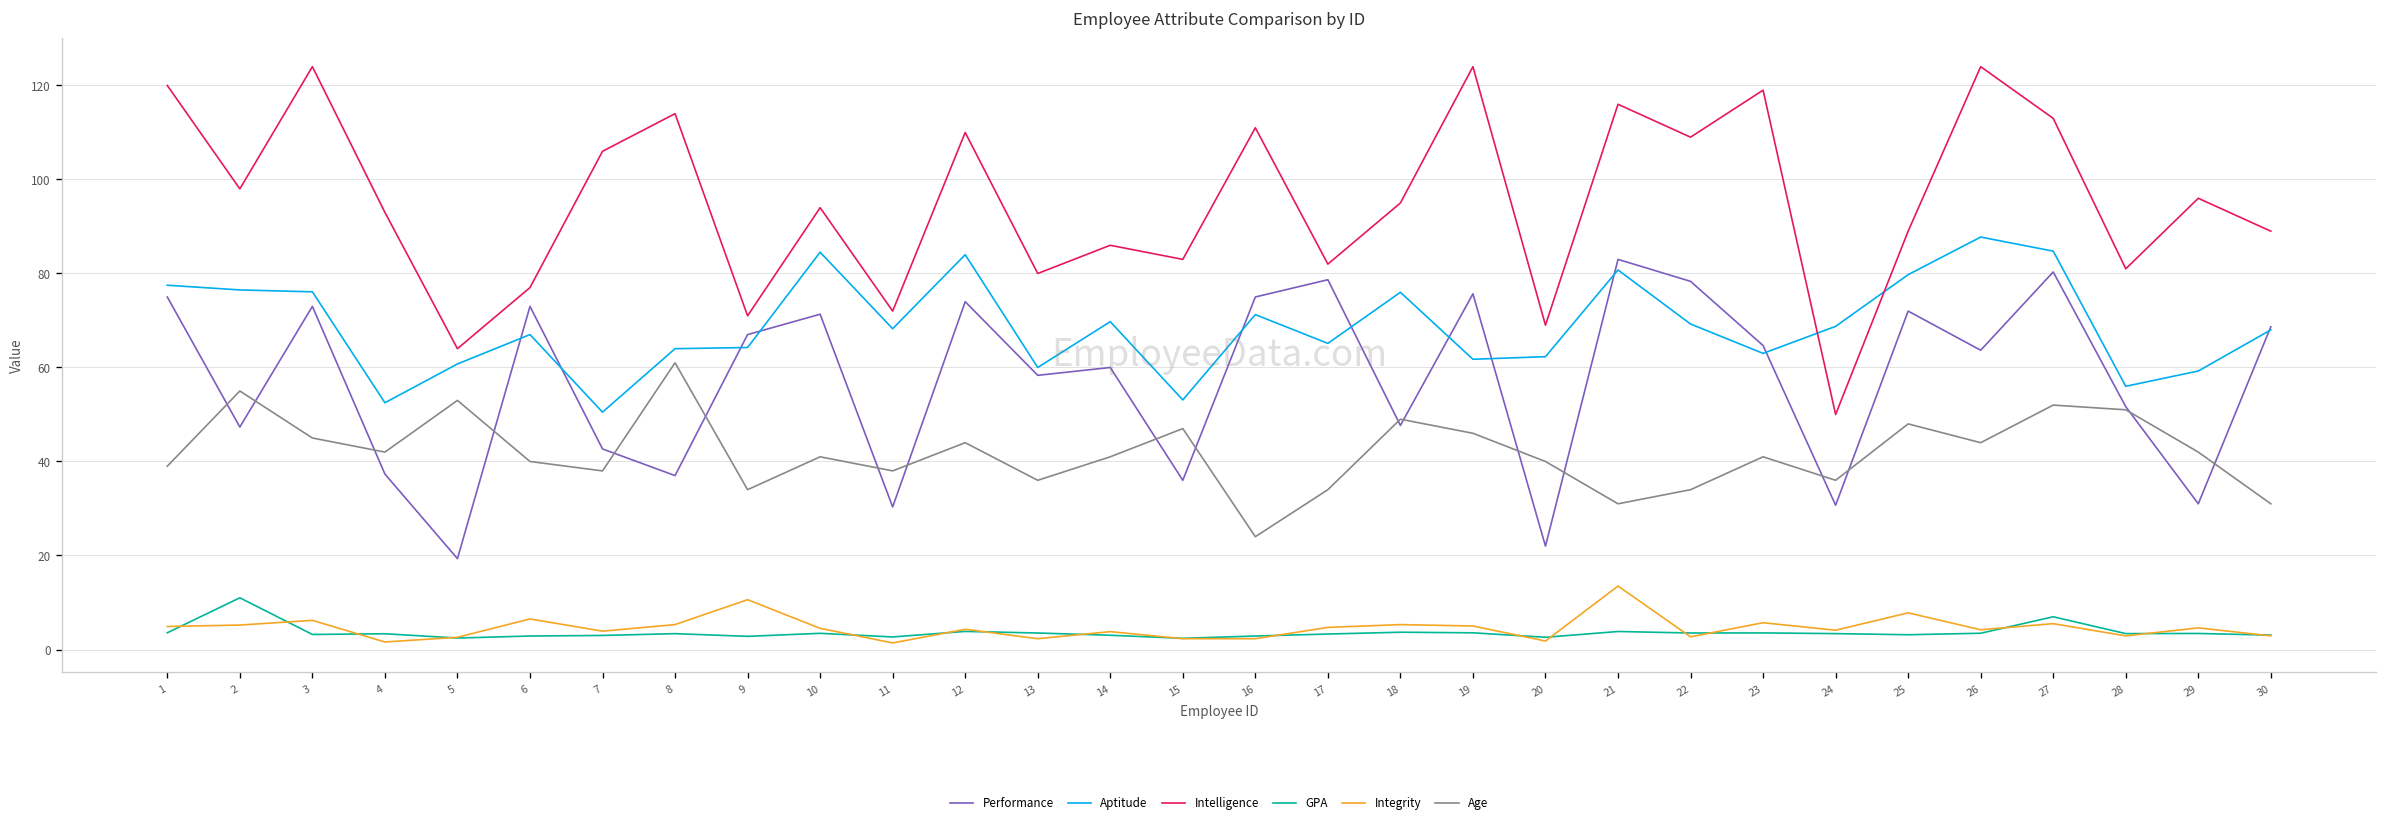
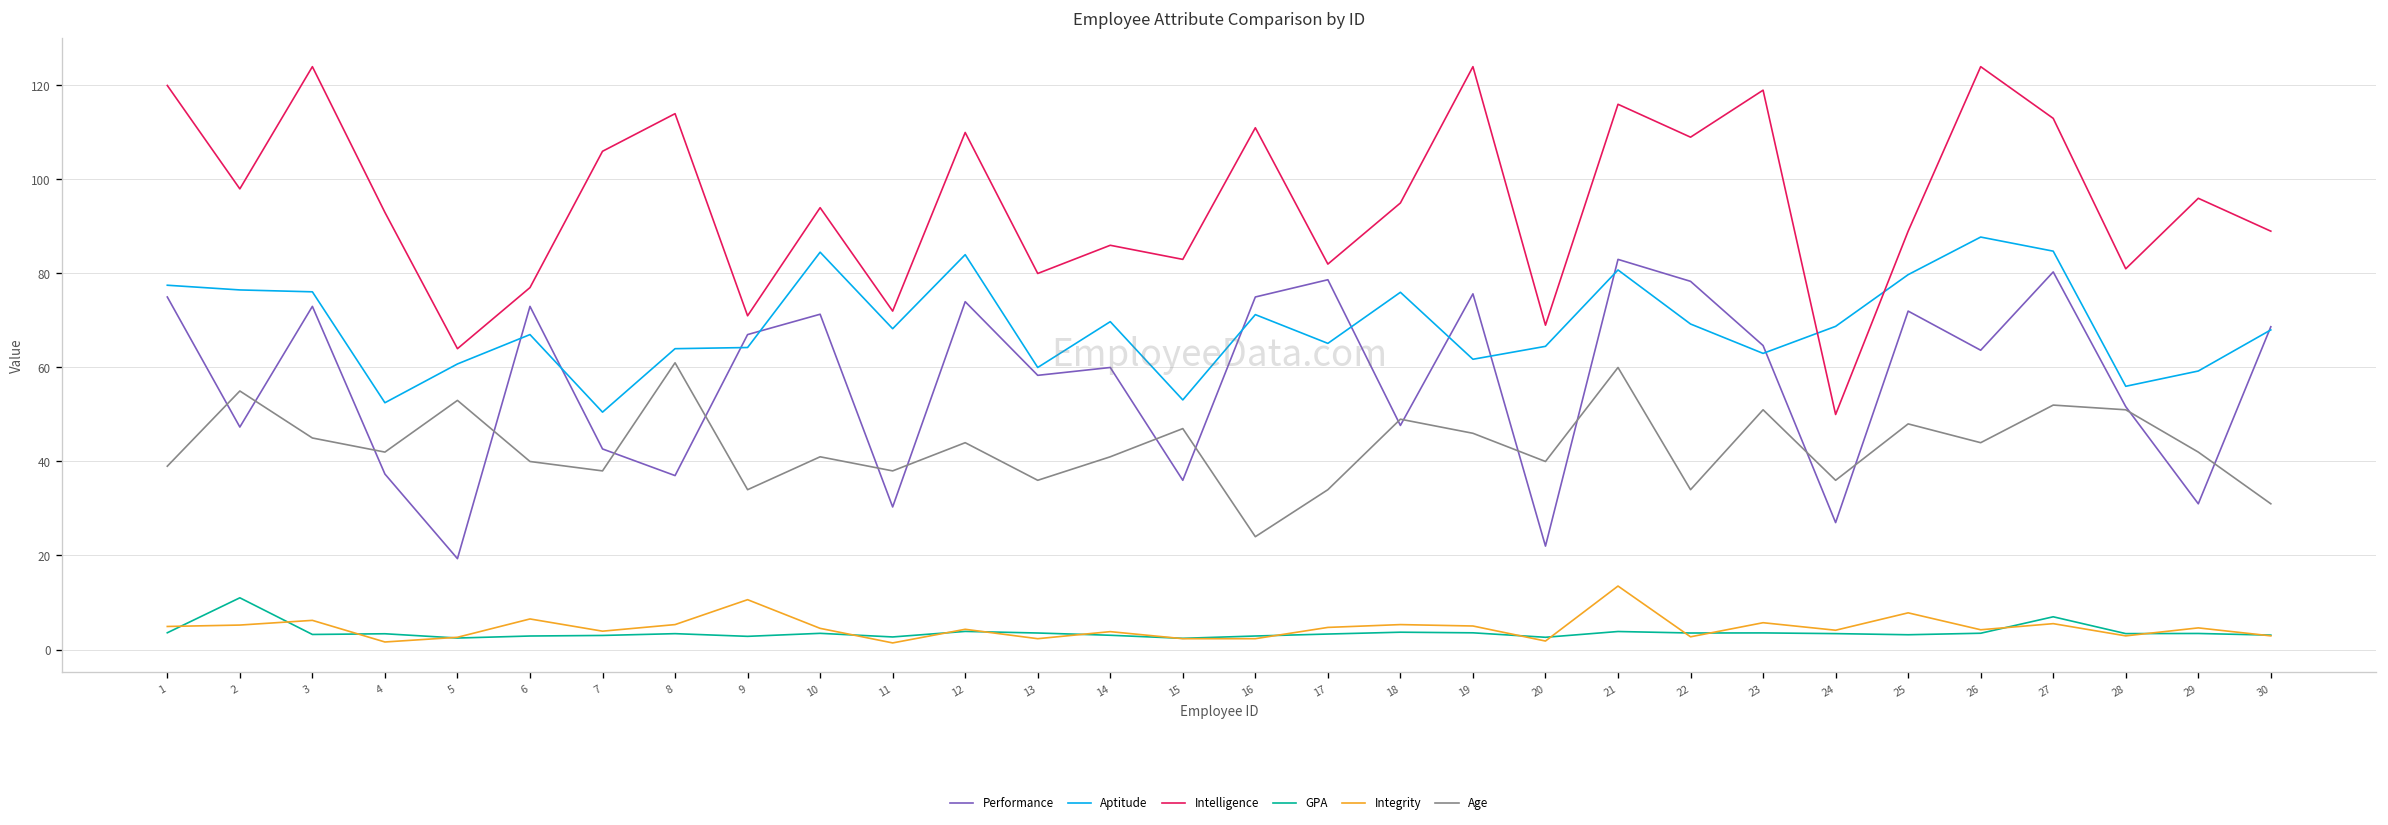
Aptitude, 20: 62 -> 65
Age, 21: 31 -> 60
Age, 23: 41 -> 51
Performance, 24: 31 -> 27
